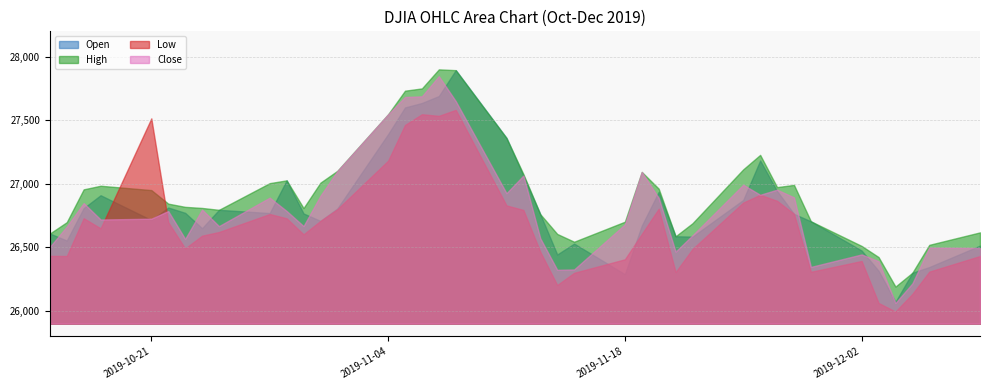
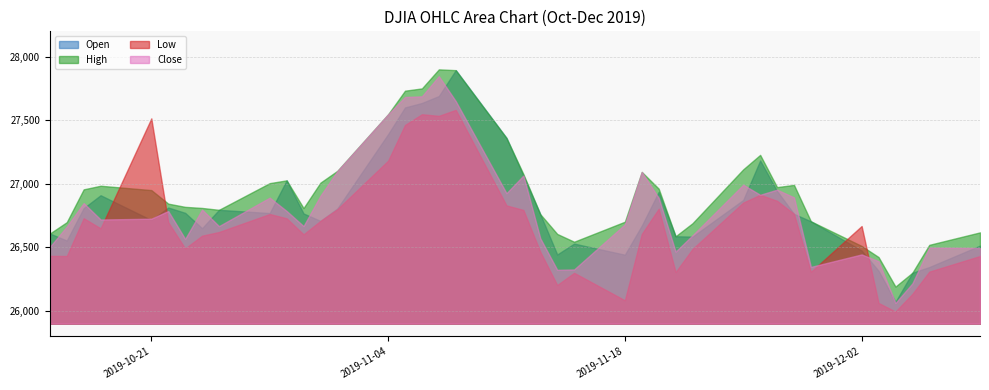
Open, 2019-11-18: 26,290 -> 26,440
Low, 2019-11-18: 26,410 -> 26,080
Low, 2019-12-02: 26,390 -> 26,670
